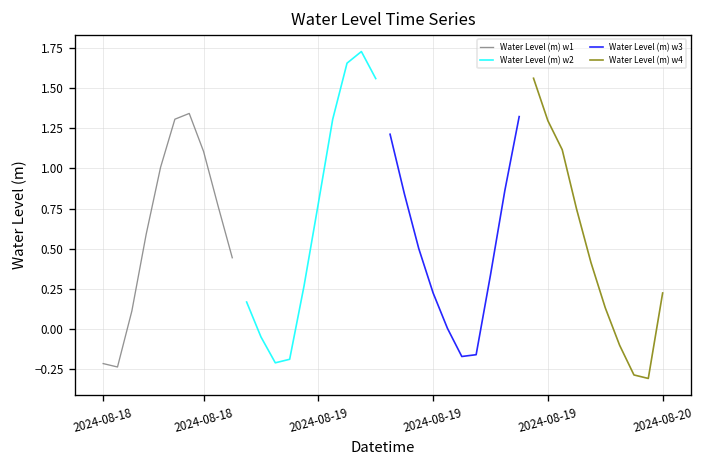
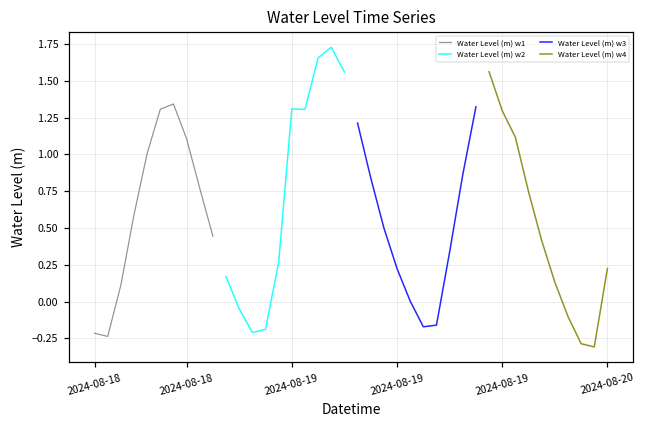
Water Level (m) w2, 2024-08-19: 0.78 -> 1.31
